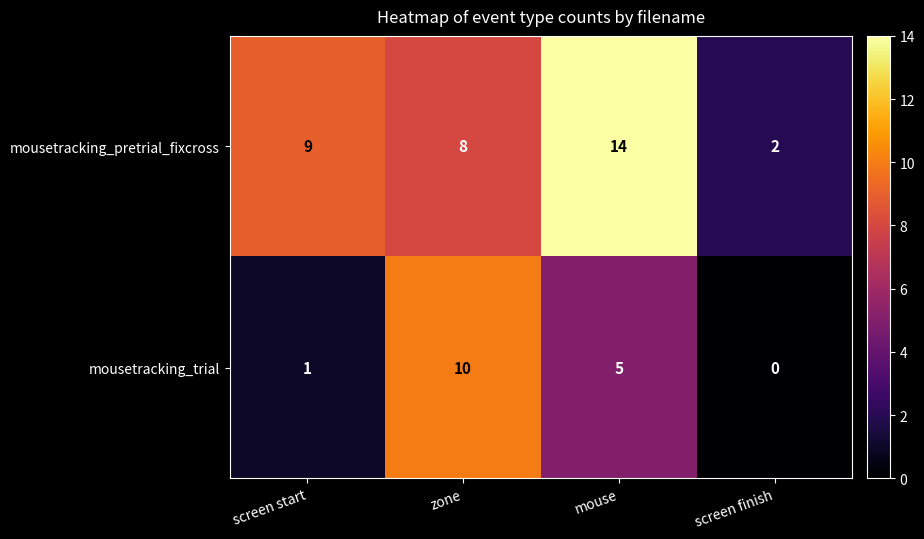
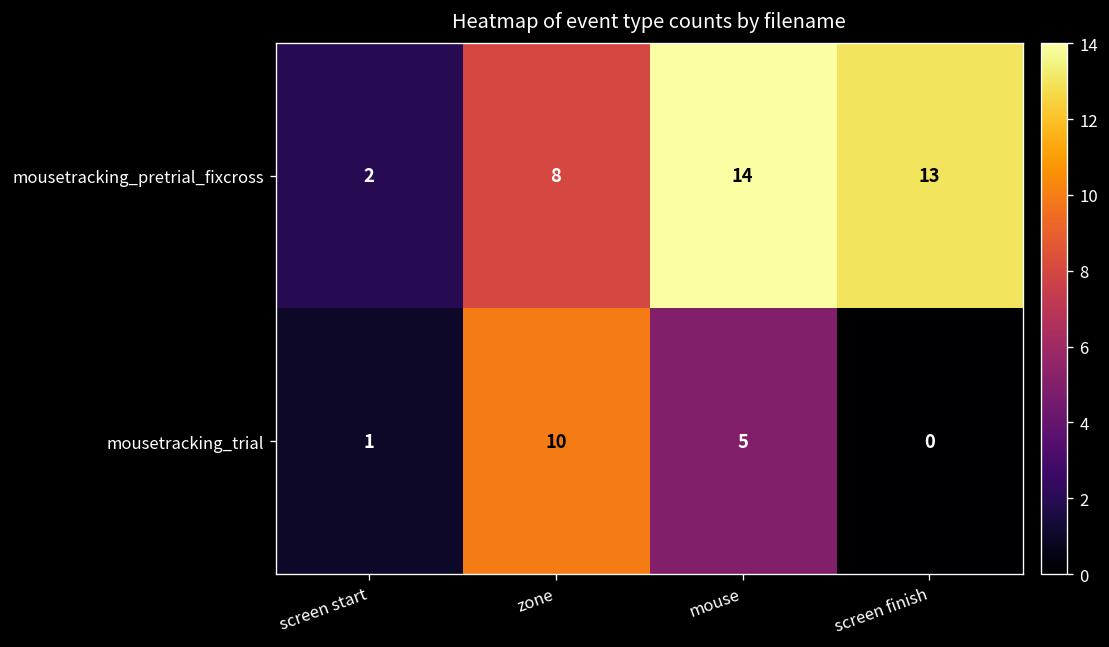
mousetracking_pretrial_fixcross, screen start: 9 -> 2
mousetracking_pretrial_fixcross, screen finish: 2 -> 13
